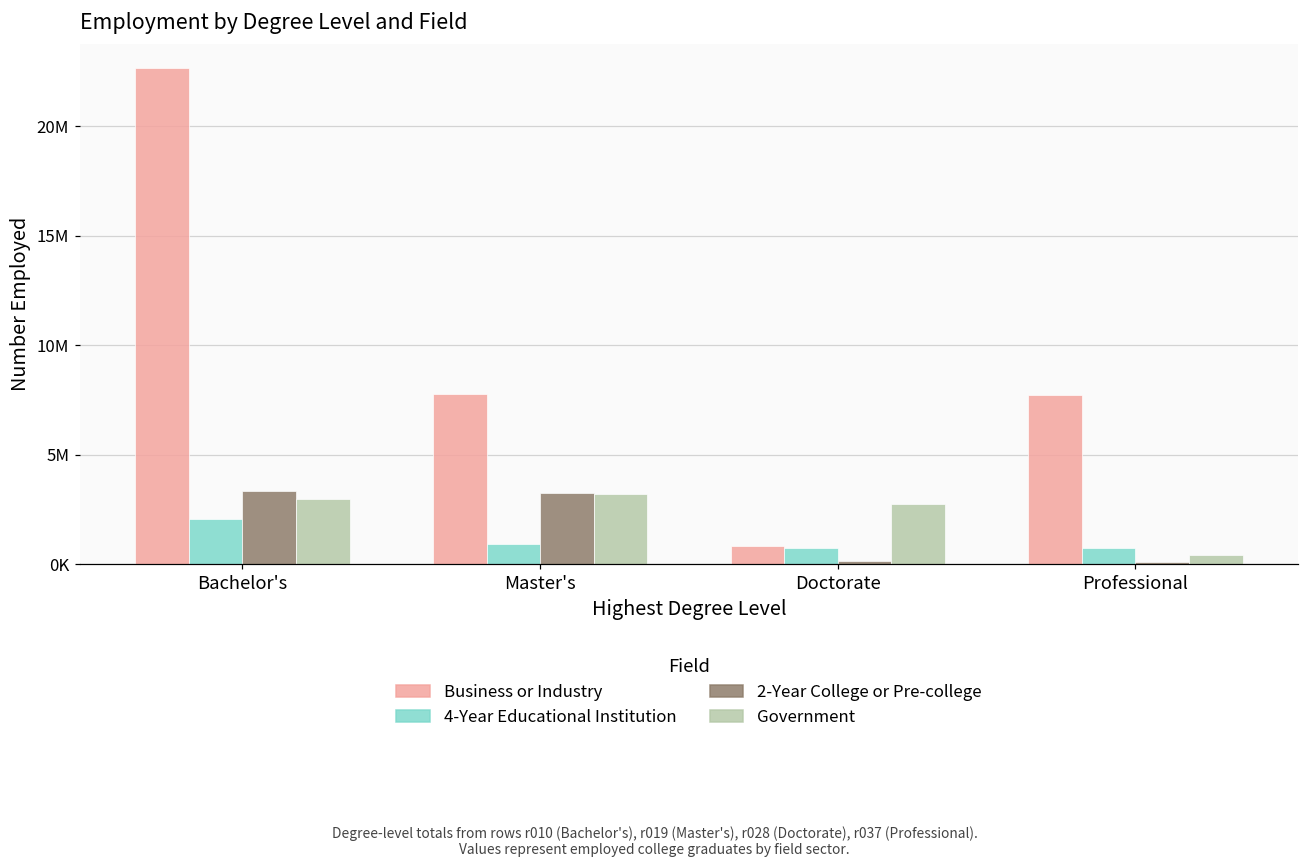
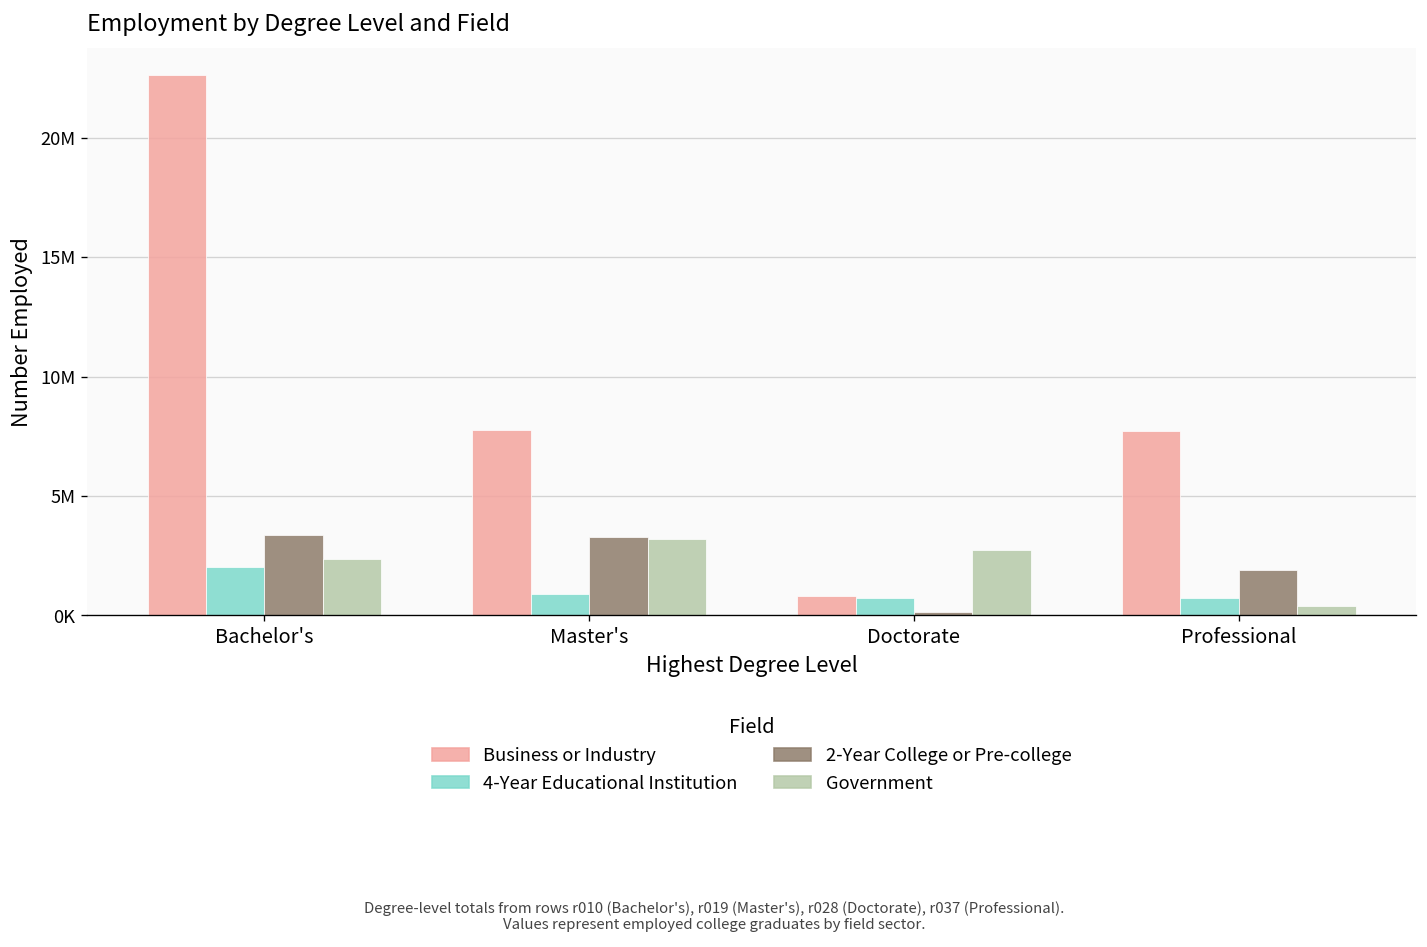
Government, Bachelor's: 3000000 -> 2400000
2-Year College or Pre-college, Professional: 100000 -> 1900000
